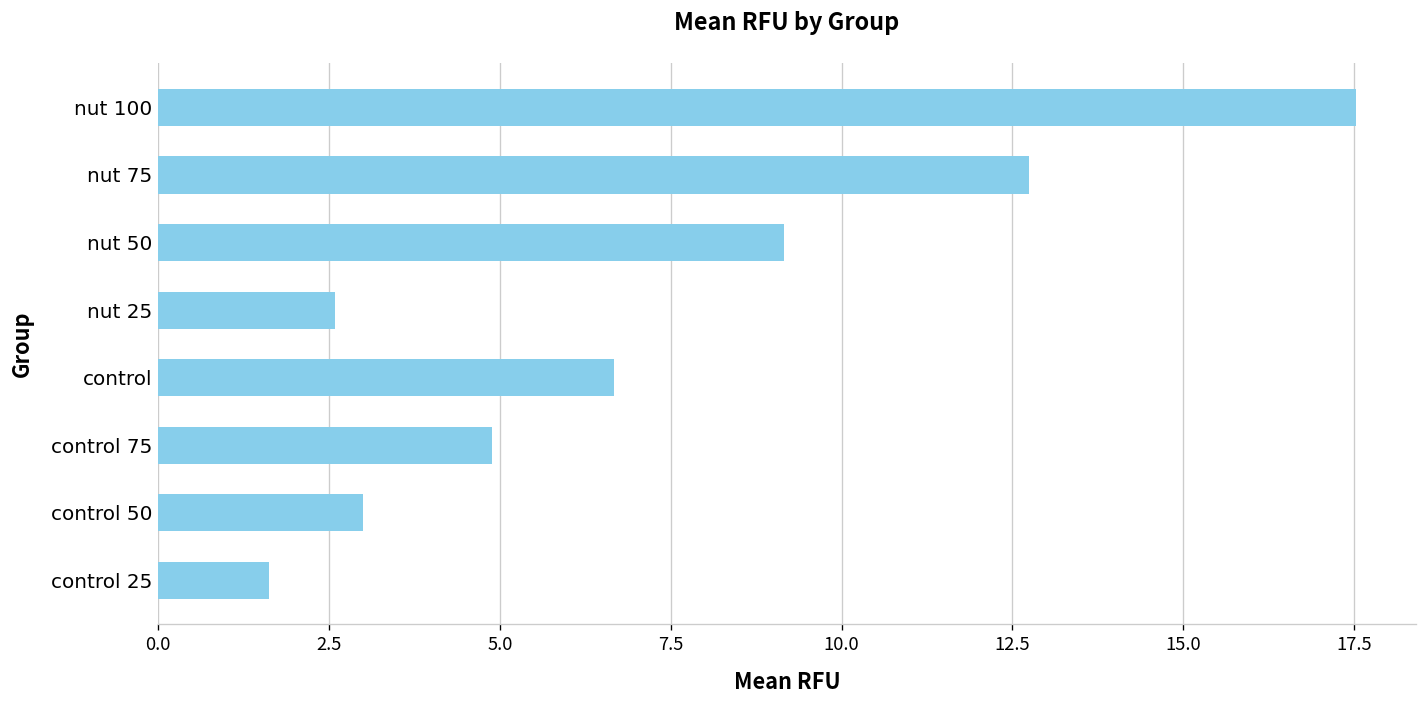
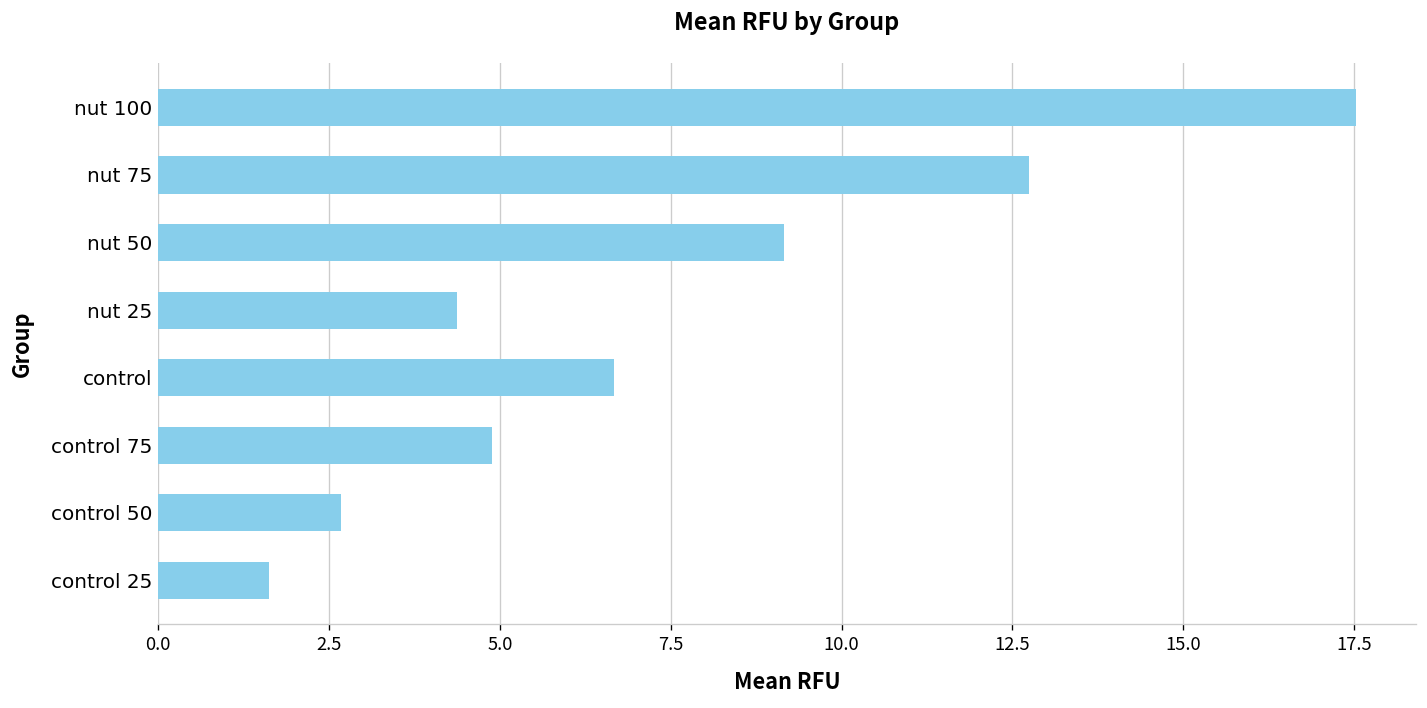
nut 25: 2.6 -> 4.4
control 50: 3.0 -> 2.7
